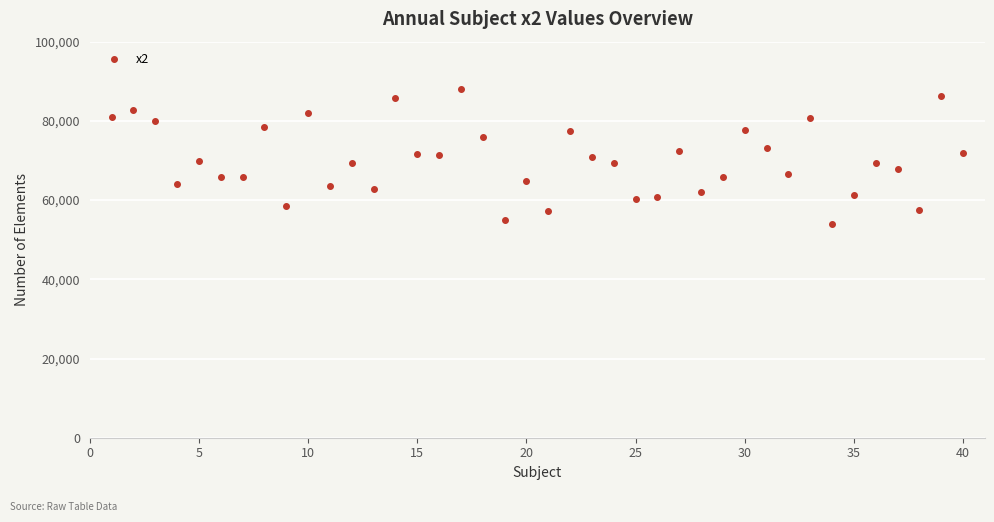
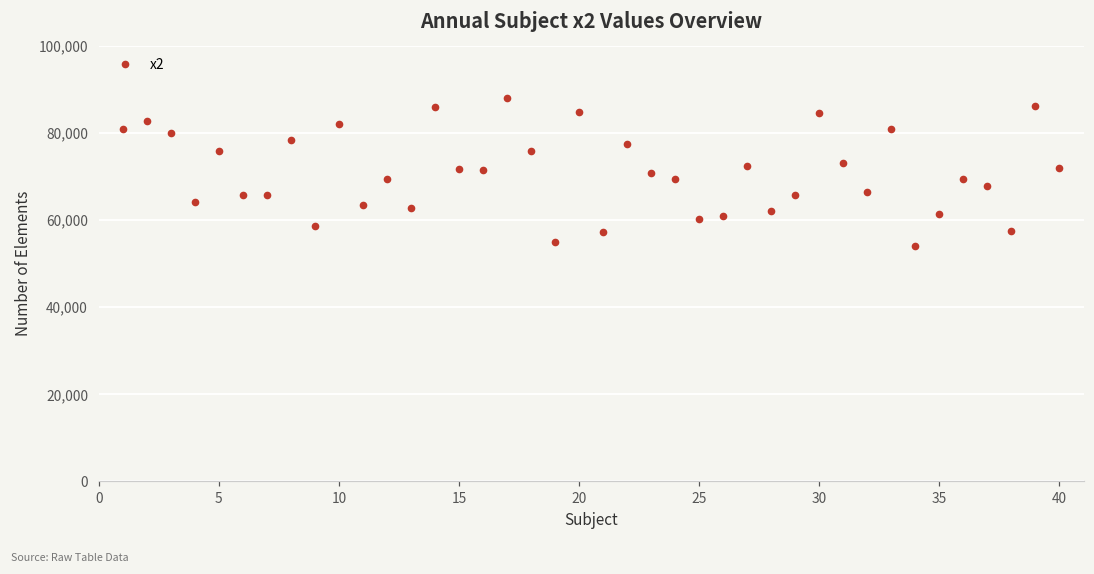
5: 70,000 -> 76,000
20: 65,000 -> 85,000
30: 78,000 -> 85,000
